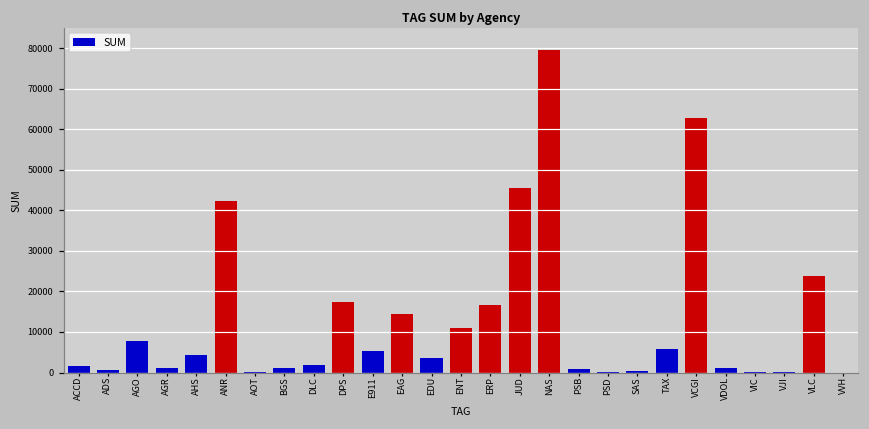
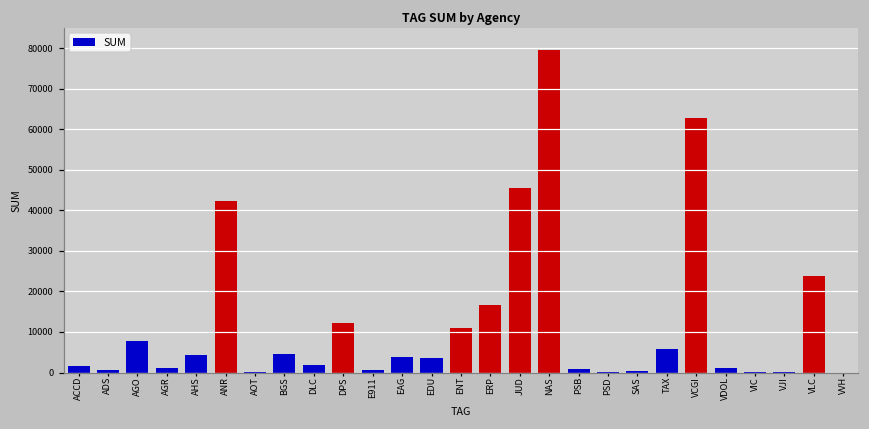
BGS: 1000 -> 5000
DPS: 17000 -> 12000
E911: 5000 -> 1000
EAG: 14000 -> 4000
